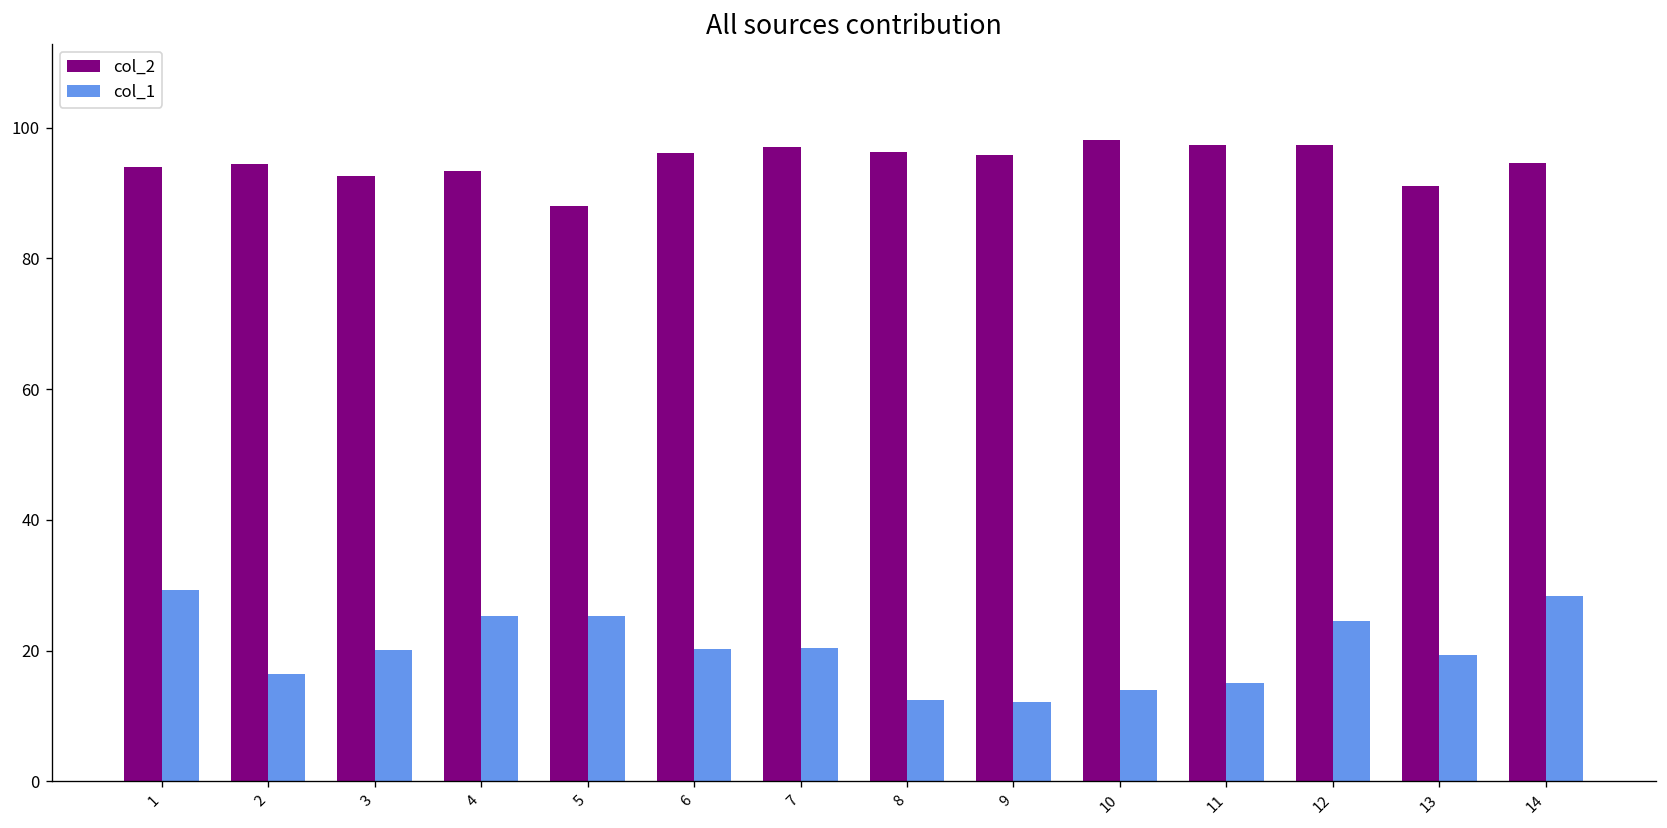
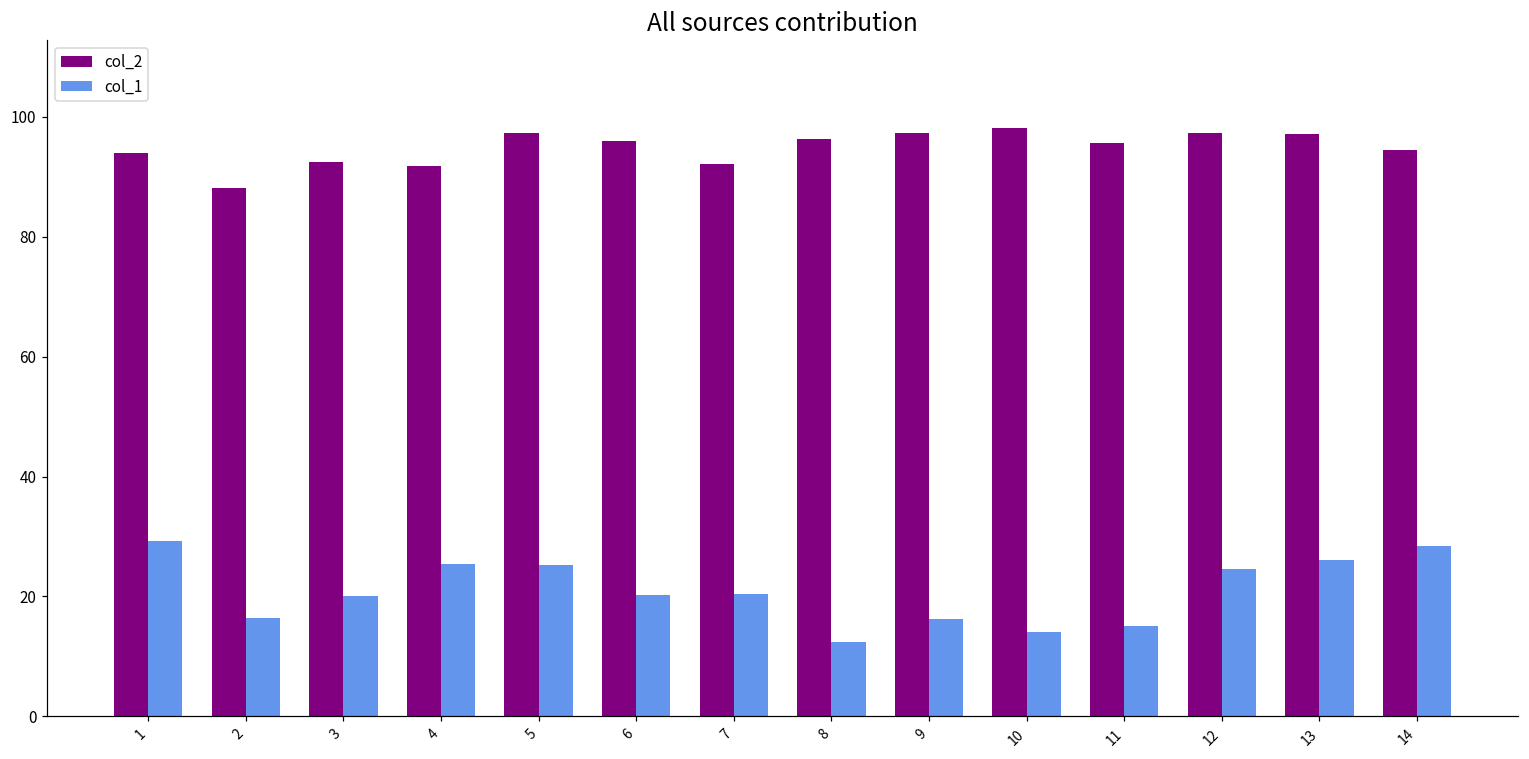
col_2, 2: 94 -> 88
col_2, 4: 93 -> 92
col_2, 5: 88 -> 97
col_2, 7: 97 -> 92
col_2, 9: 96 -> 97
col_1, 9: 12 -> 16
col_2, 11: 97 -> 96
col_2, 13: 91 -> 97
col_1, 13: 19 -> 26
